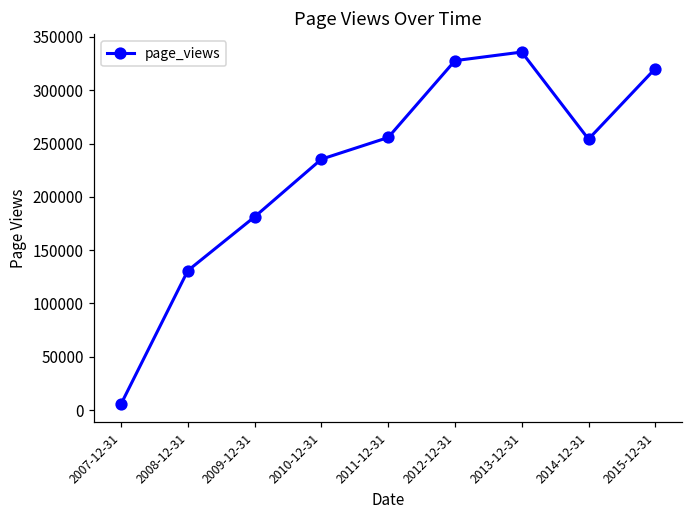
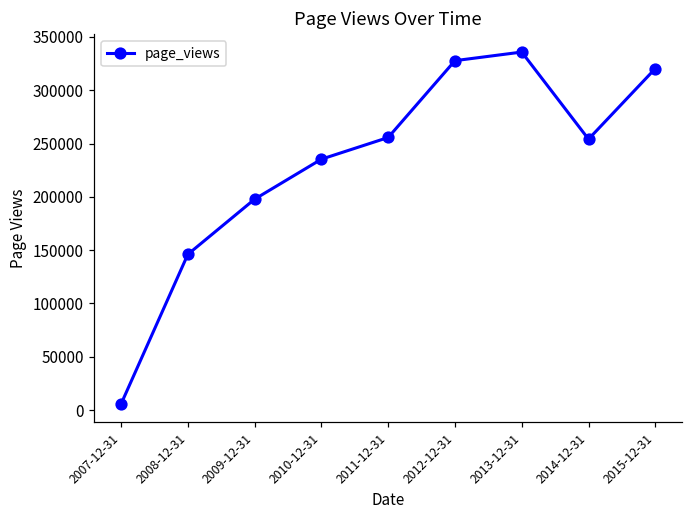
2008-12-31: 130000 -> 150000
2009-12-31: 180000 -> 200000
